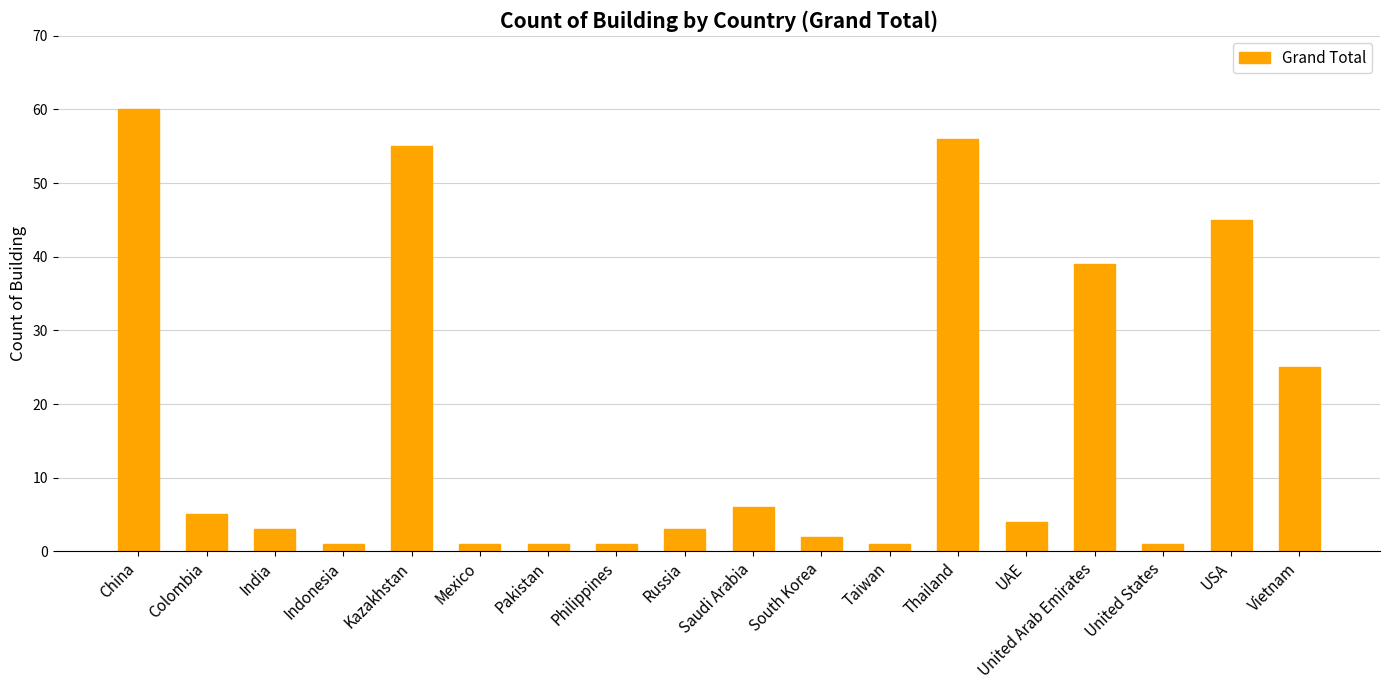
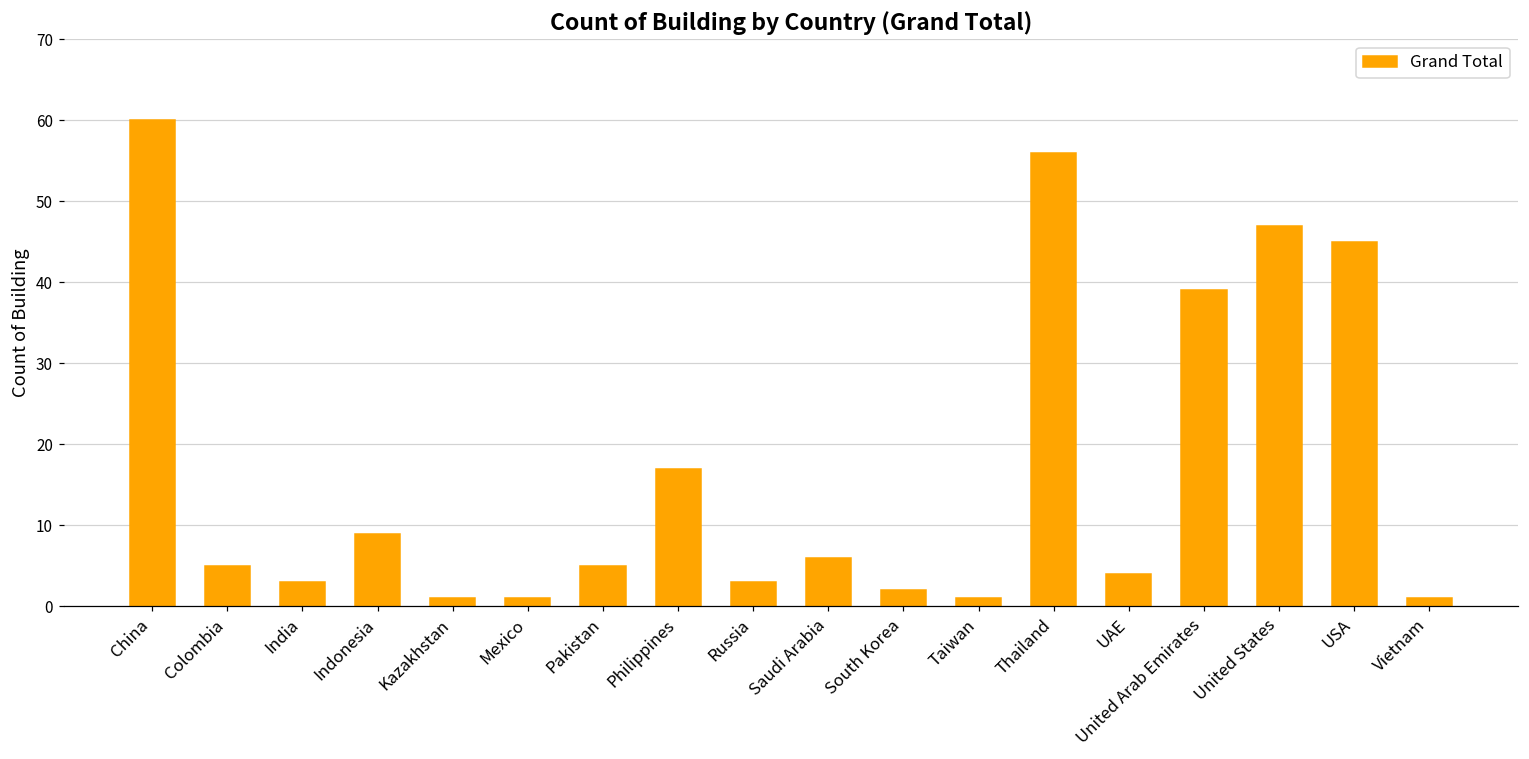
Indonesia: 1 -> 9
Kazakhstan: 55 -> 1
Pakistan: 1 -> 5
Philippines: 1 -> 17
United States: 1 -> 47
Vietnam: 25 -> 1
